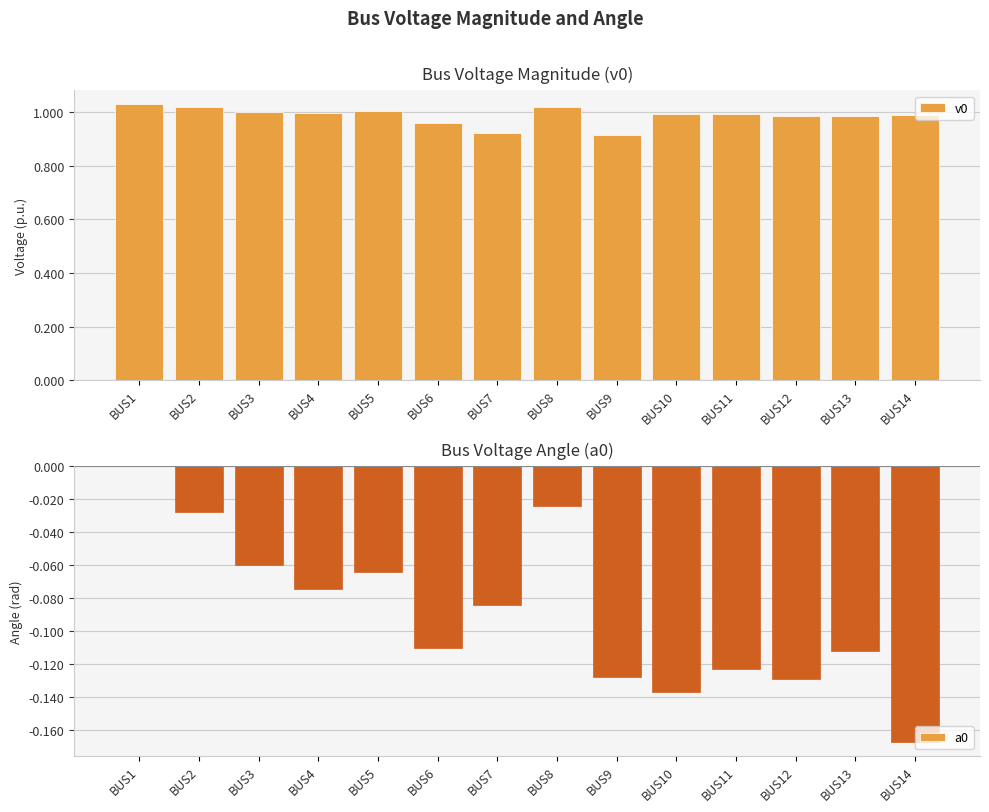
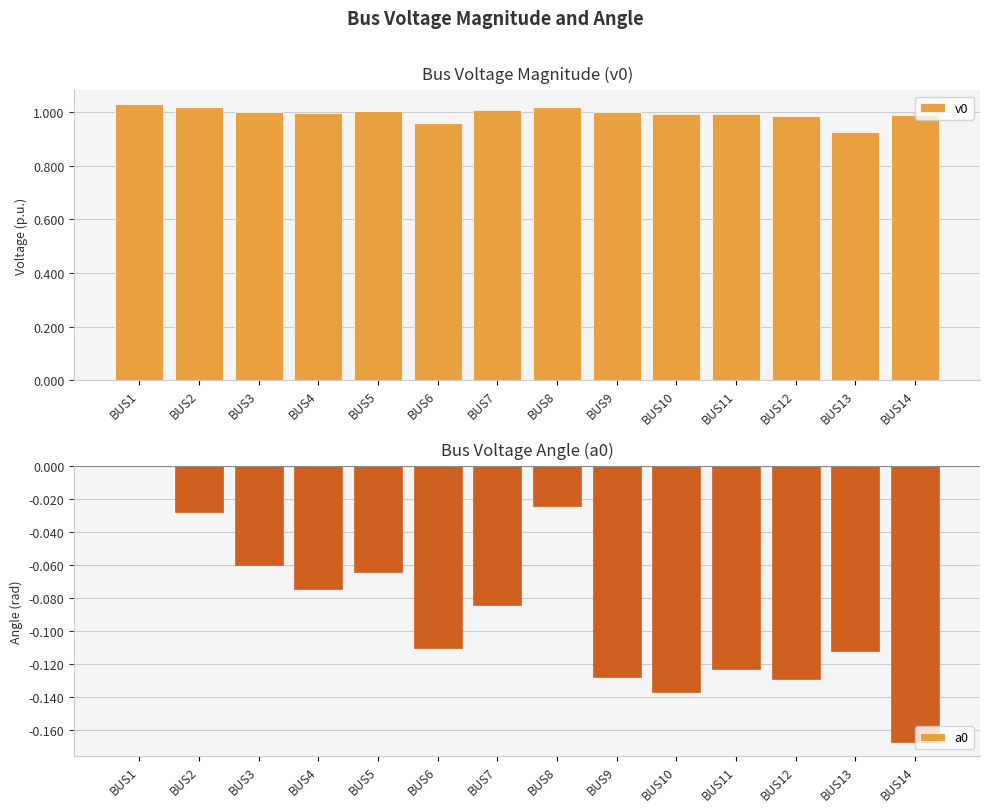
Bus Voltage Magnitude (v0), BUS7: 0.92 -> 1.01
Bus Voltage Magnitude (v0), BUS9: 0.92 -> 1.00
Bus Voltage Magnitude (v0), BUS13: 0.98 -> 0.93
